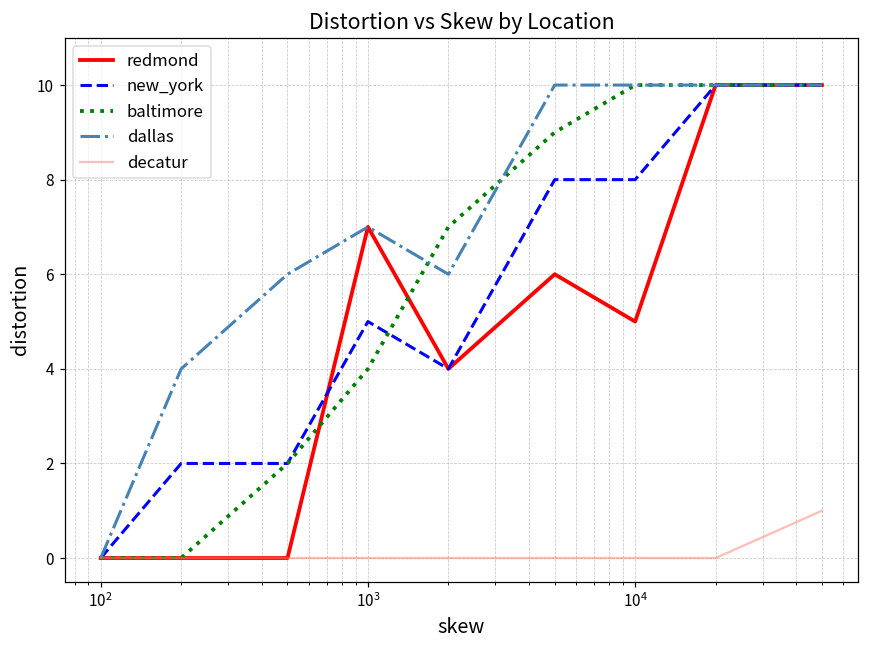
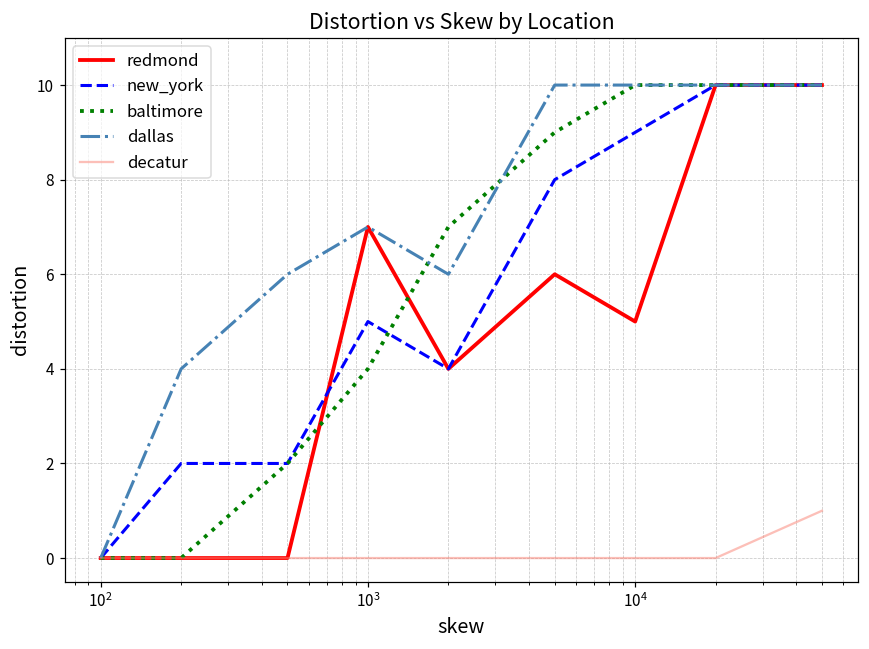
new_york, 10^4: 8 -> 9
